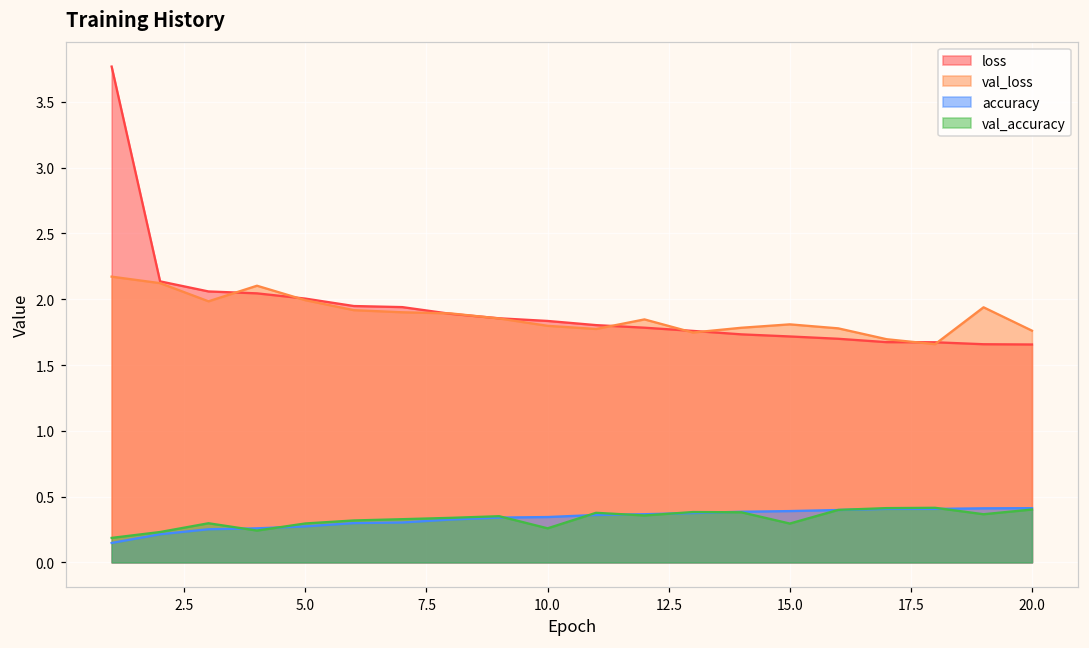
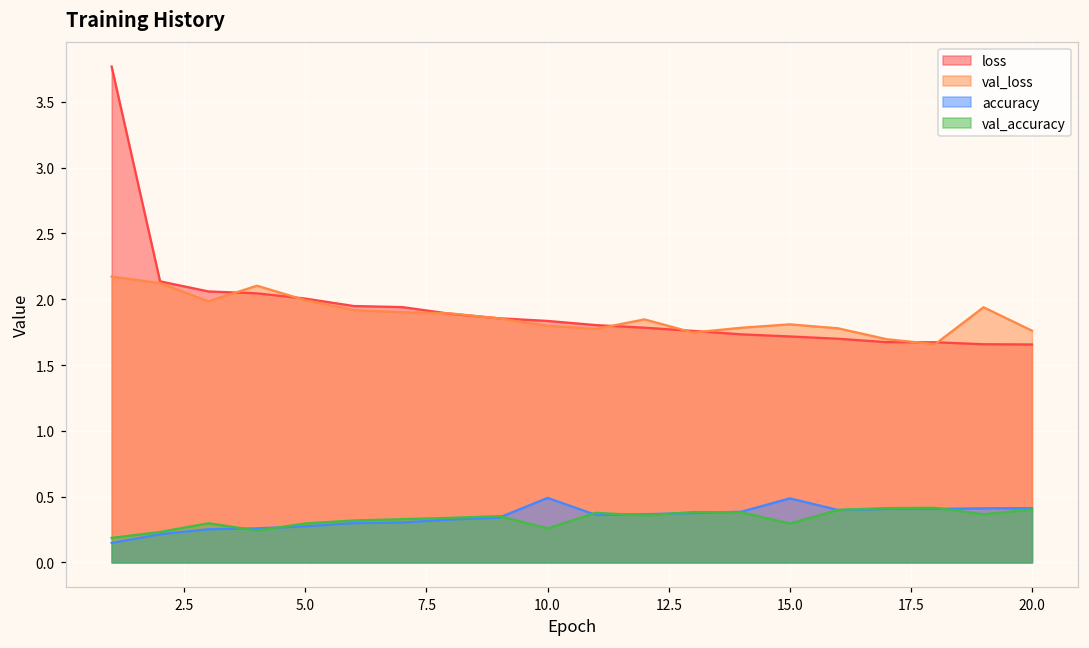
accuracy, 10.0: 0.34 -> 0.49
accuracy, 15.0: 0.39 -> 0.49
